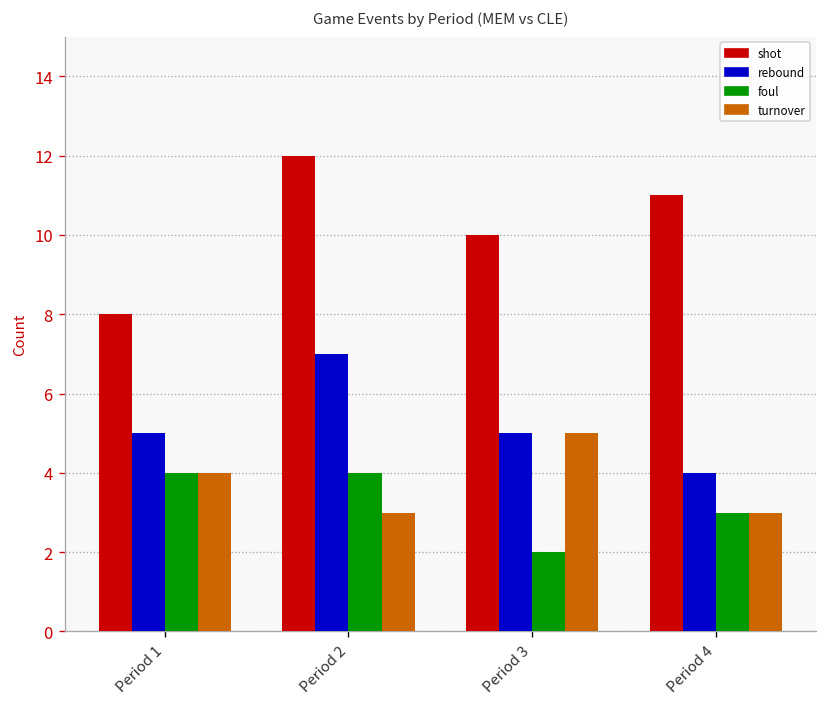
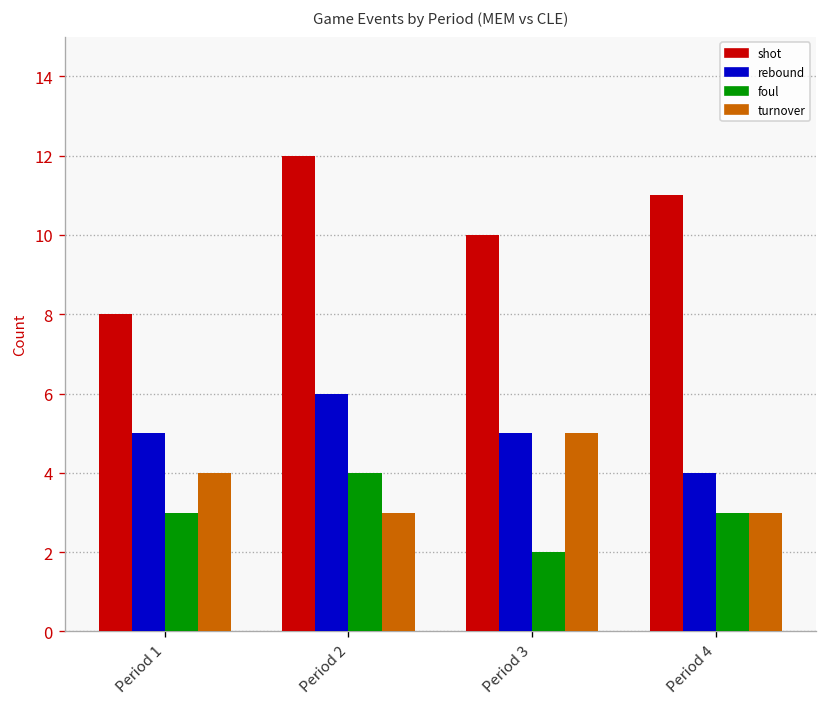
foul, Period 1: 4 -> 3
rebound, Period 2: 7 -> 6
